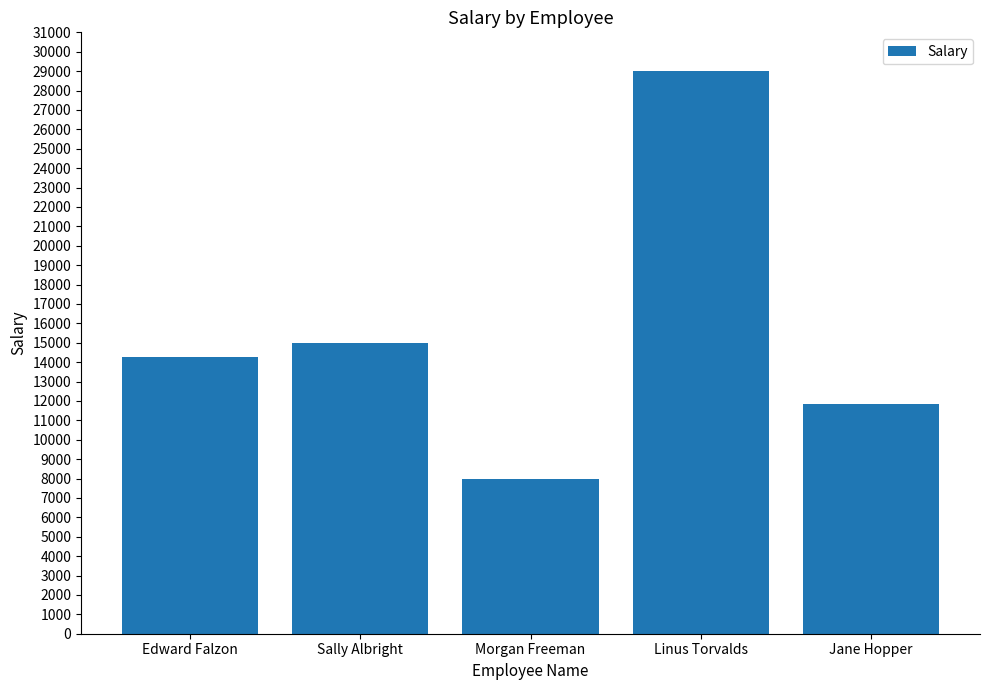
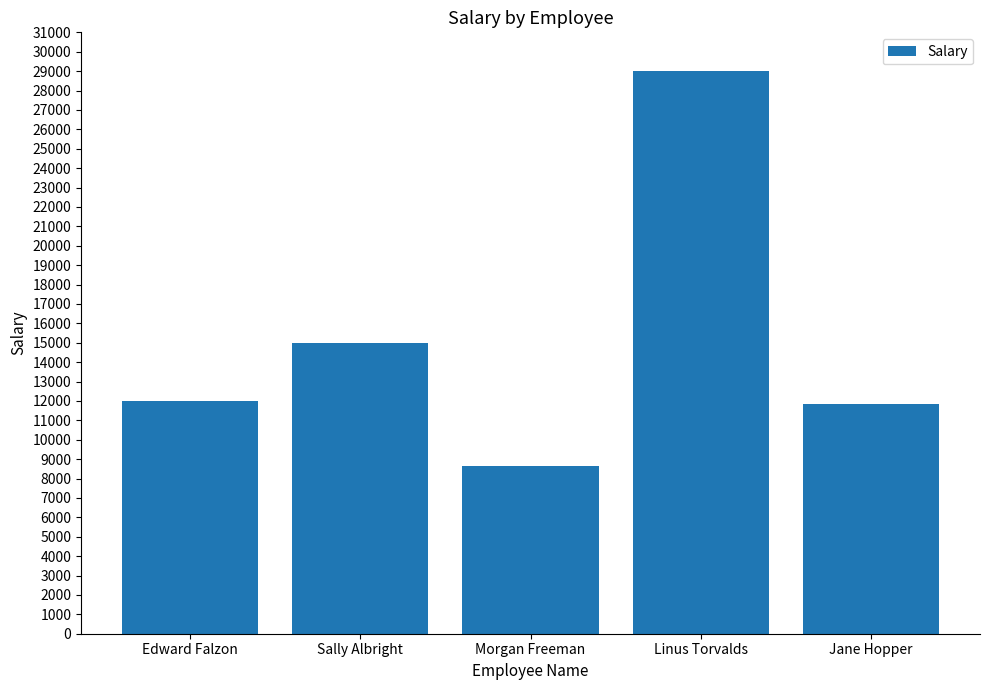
Edward Falzon: 14300 -> 12000
Morgan Freeman: 8000 -> 8600
